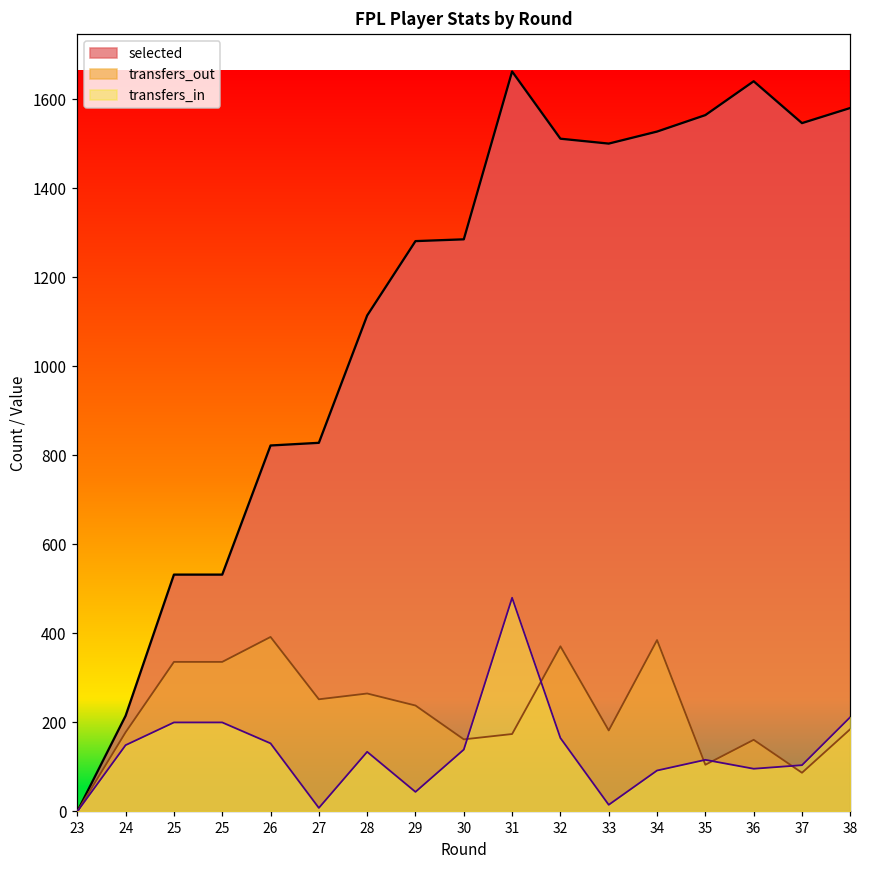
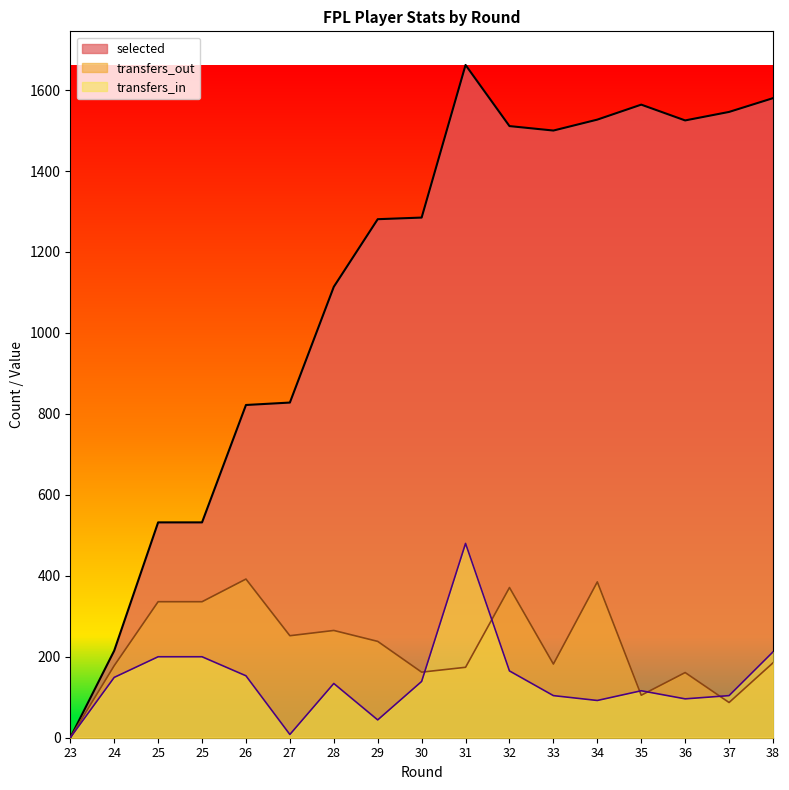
transfers_in, 33: 20 -> 100
selected, 36: 1640 -> 1530
